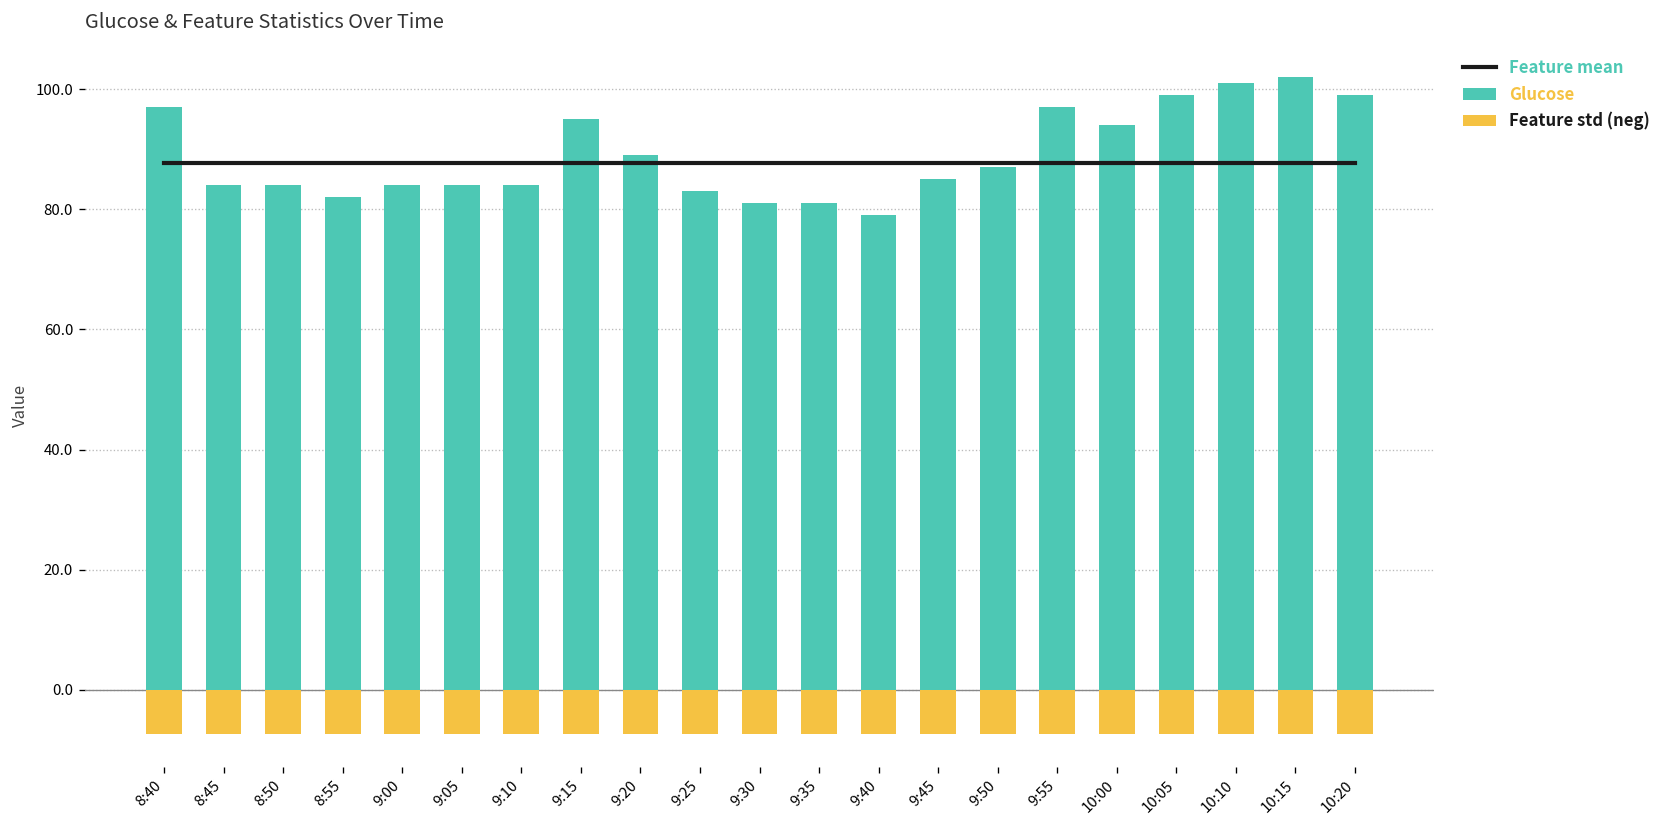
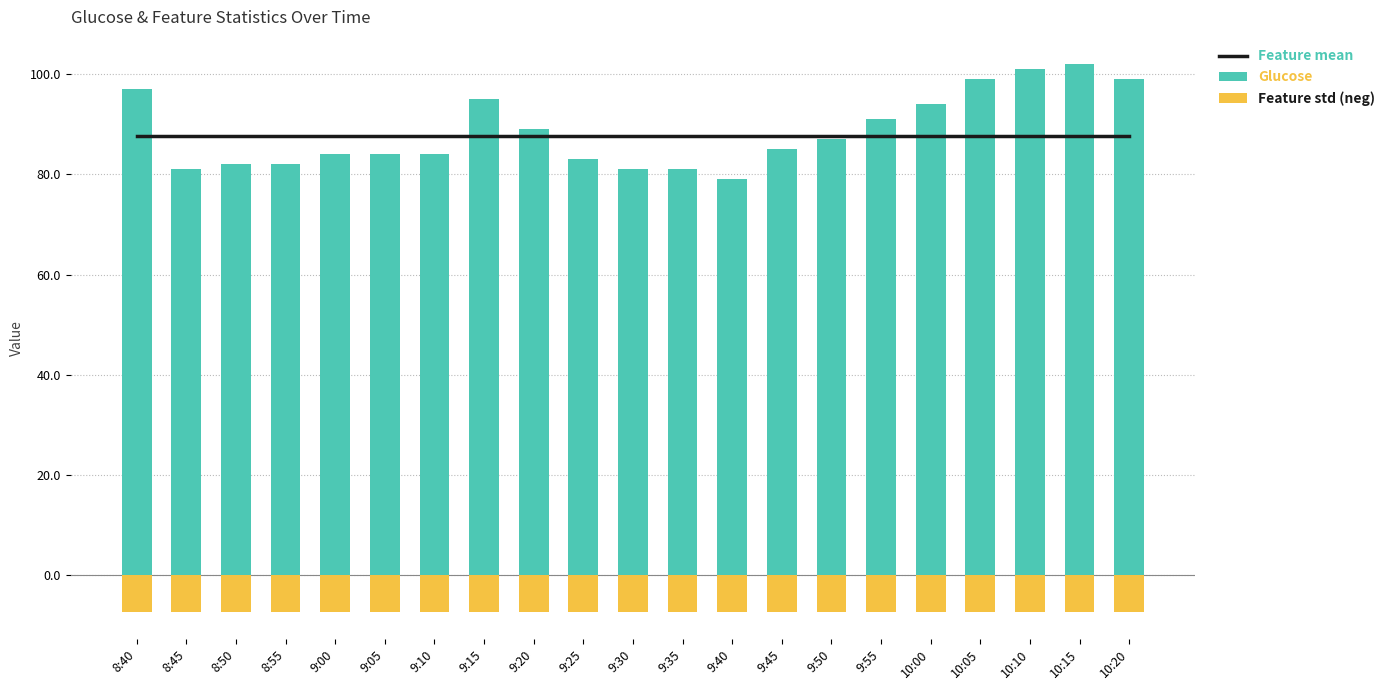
Glucose, 8:45: 84 -> 81
Glucose, 8:50: 84 -> 82
Glucose, 9:55: 97 -> 91
